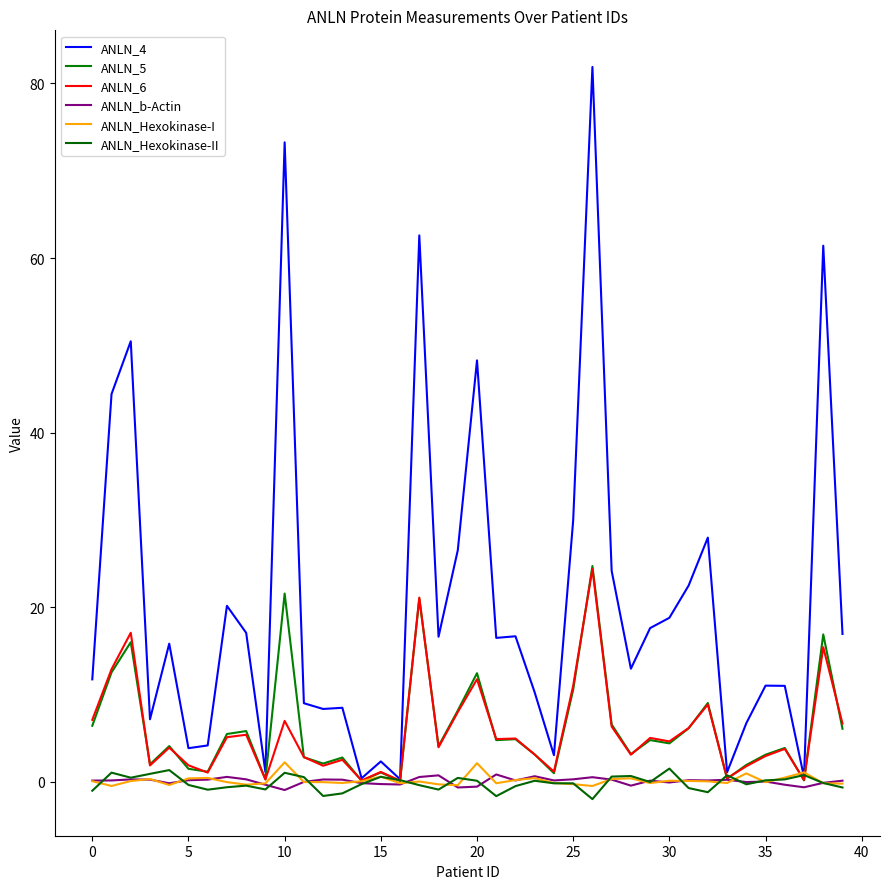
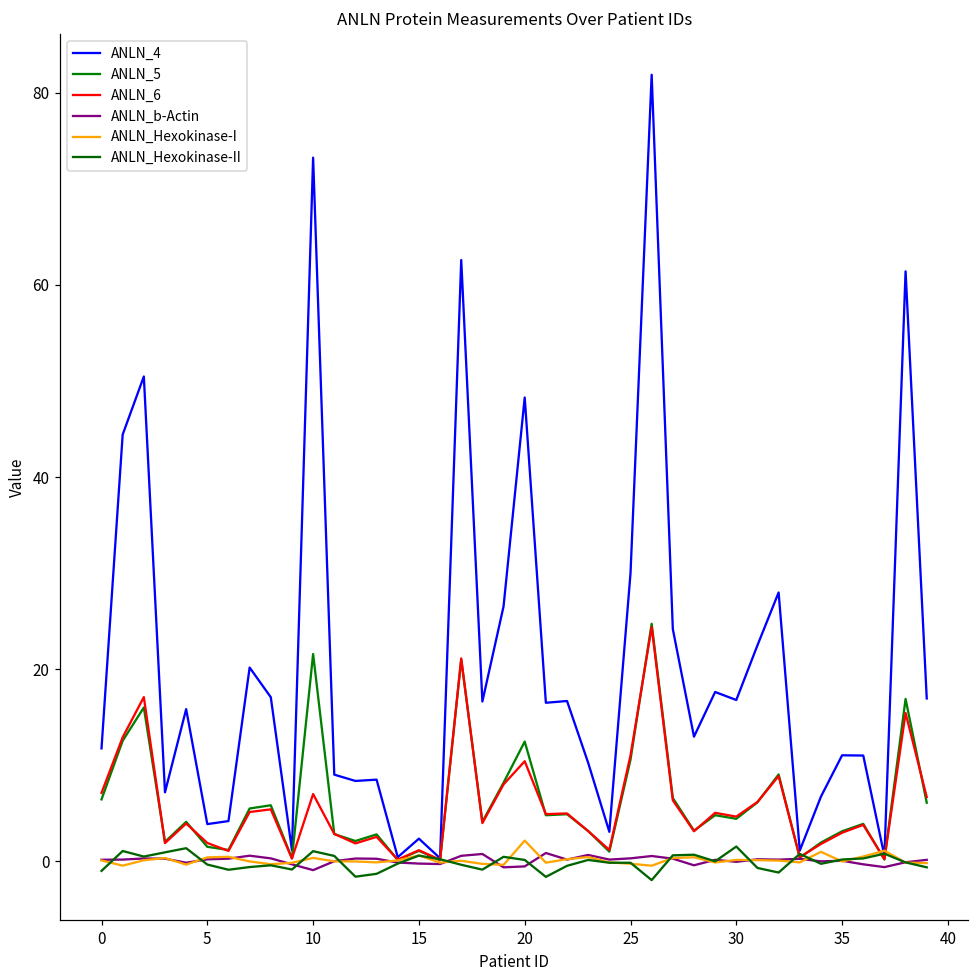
ANLN_Hexokinase-I, 10: 2 -> 0
ANLN_6, 20: 12 -> 10
ANLN_4, 30: 19 -> 17
